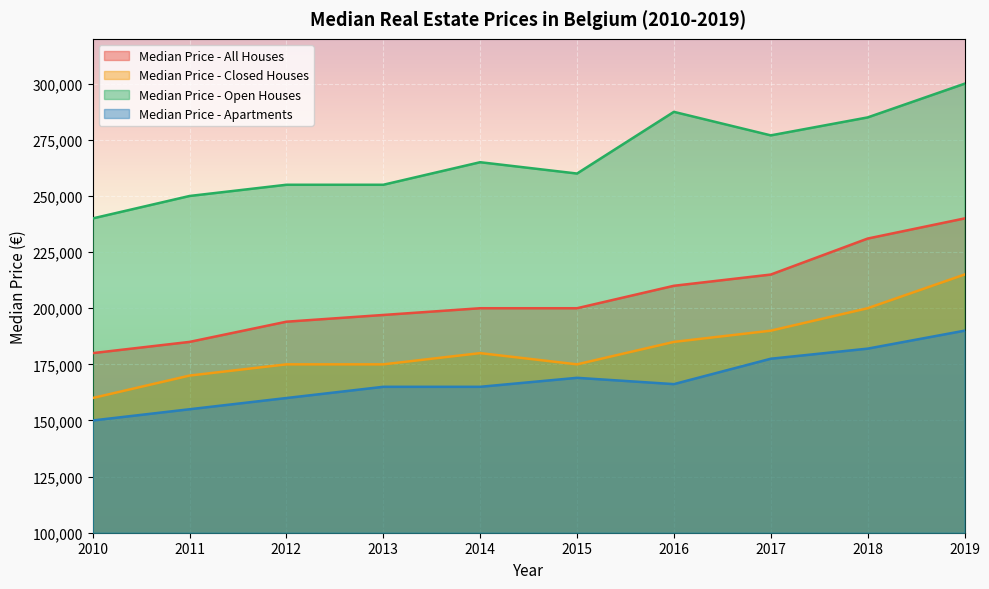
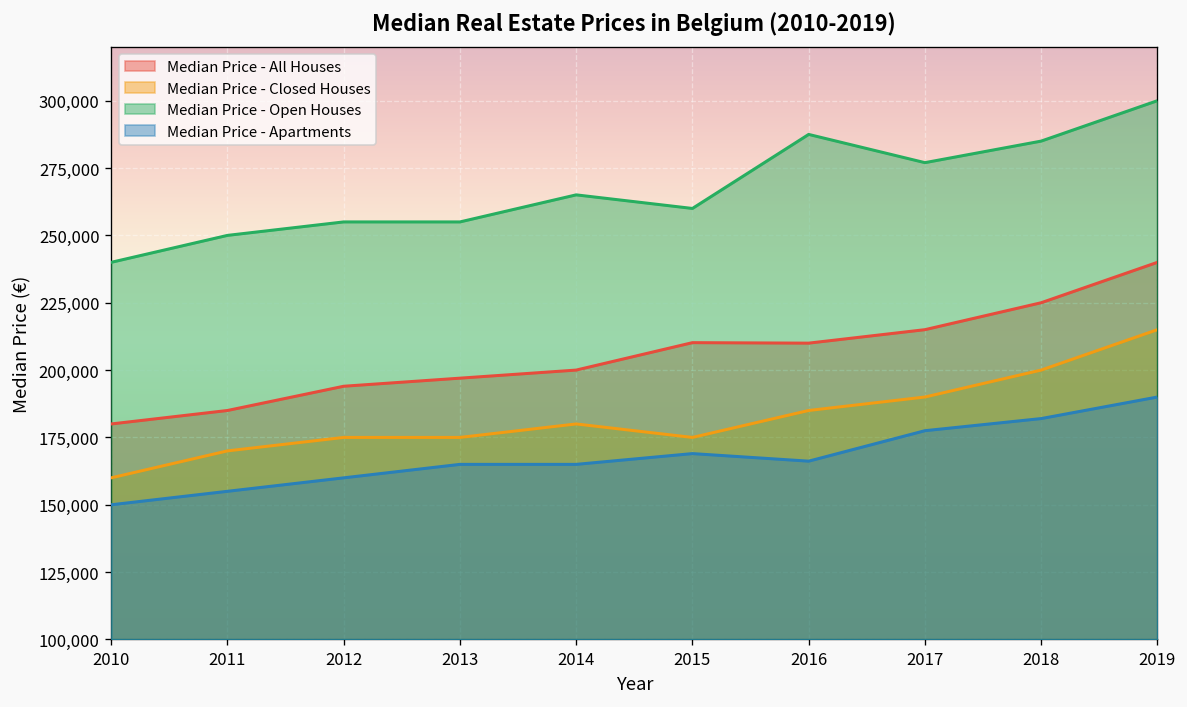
Median Price - All Houses, 2015: 200,000 -> 210,000
Median Price - All Houses, 2018: 231,000 -> 225,000
